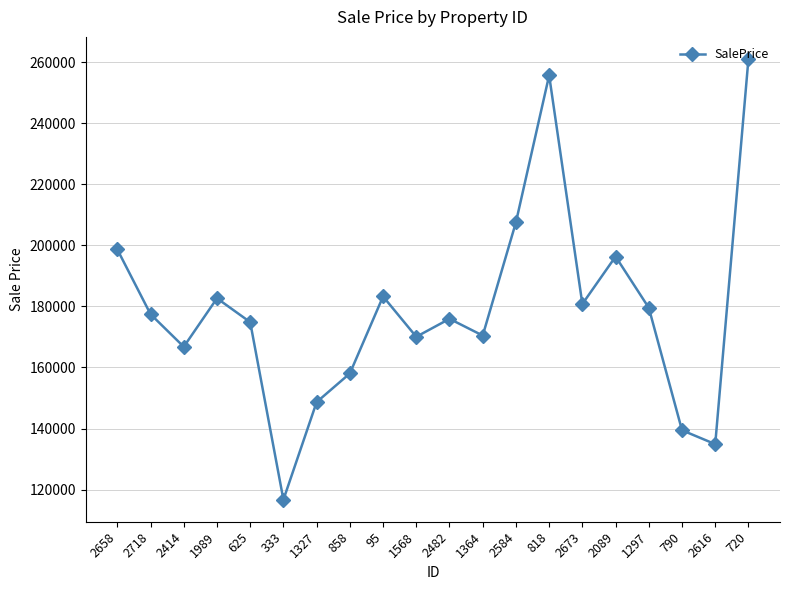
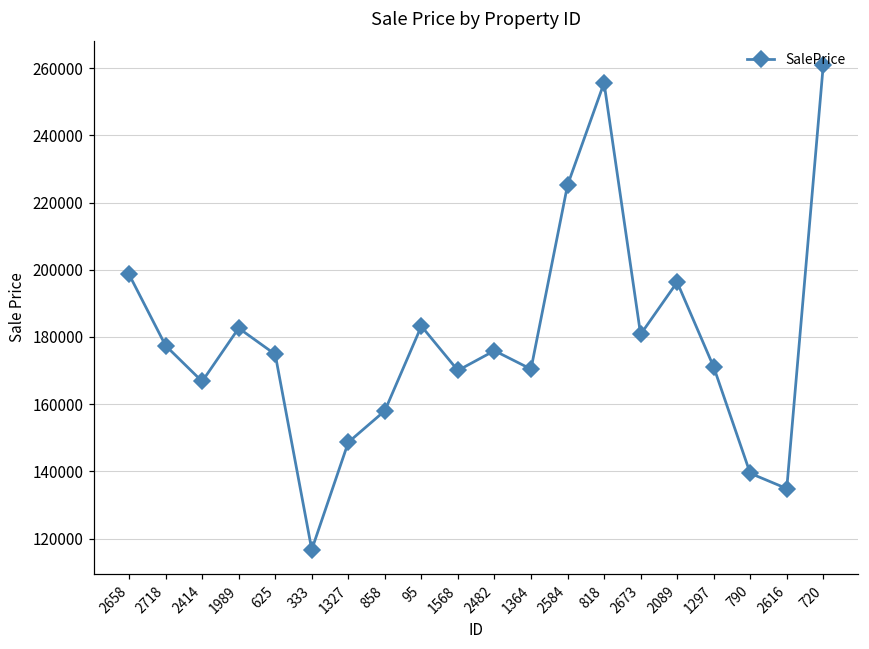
2584: 208000 -> 225000
1297: 180000 -> 171000
